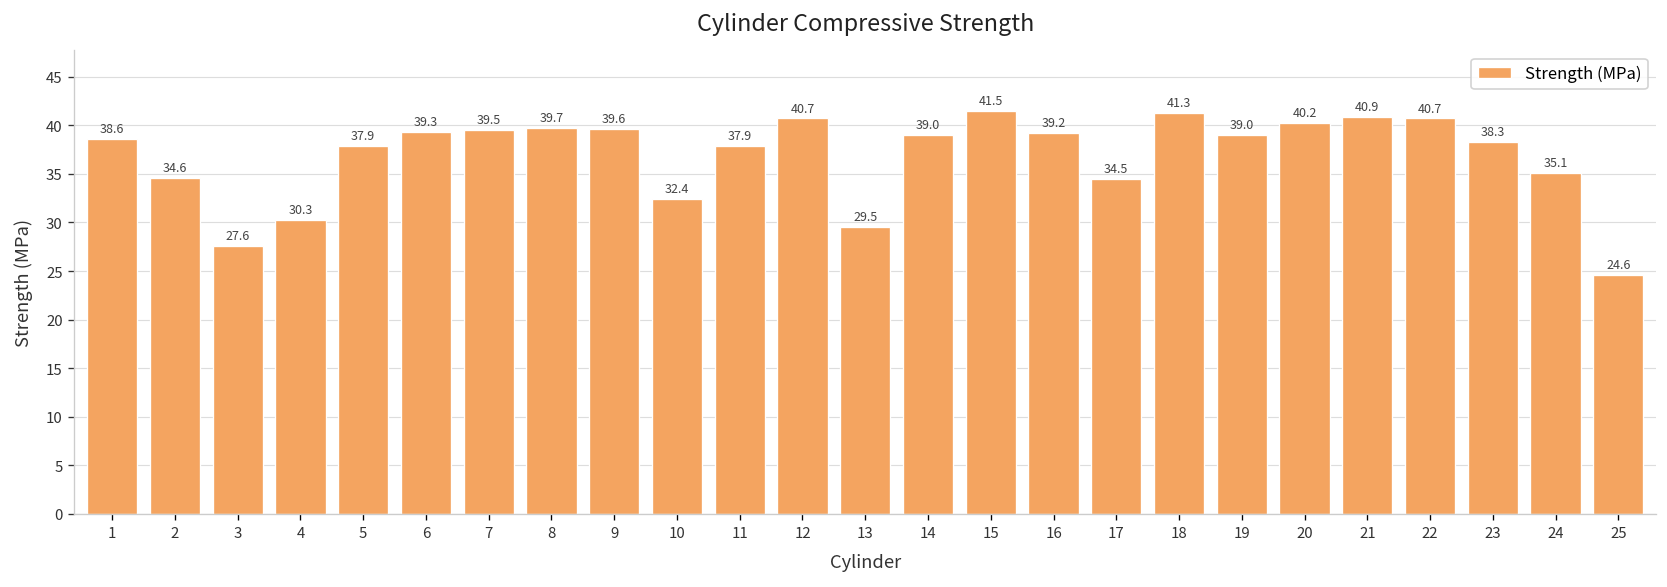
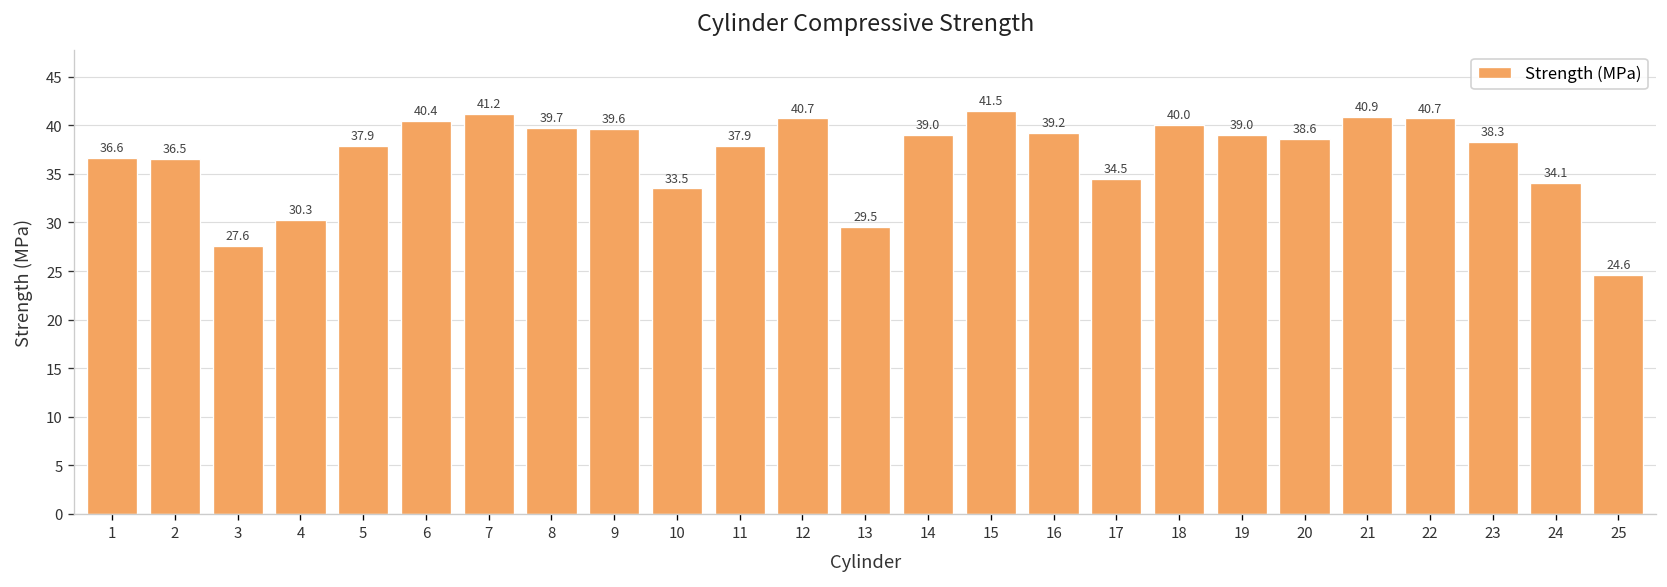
1: 38.6 -> 36.6
2: 34.6 -> 36.5
6: 39.3 -> 40.4
7: 39.5 -> 41.2
10: 32.4 -> 33.5
18: 41.3 -> 40.0
20: 40.2 -> 38.6
24: 35.1 -> 34.1
